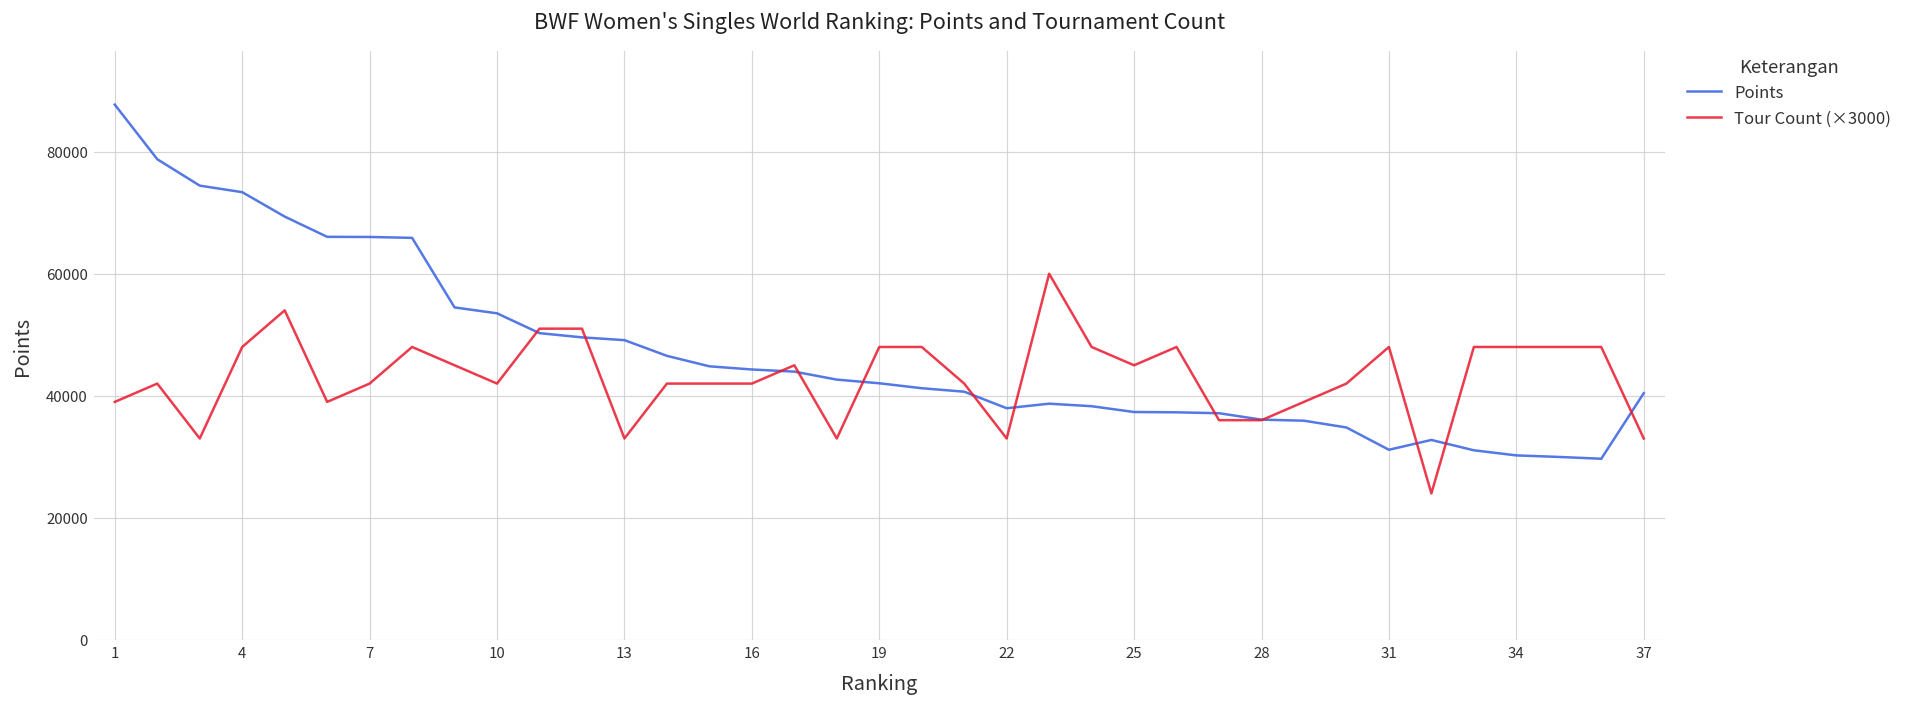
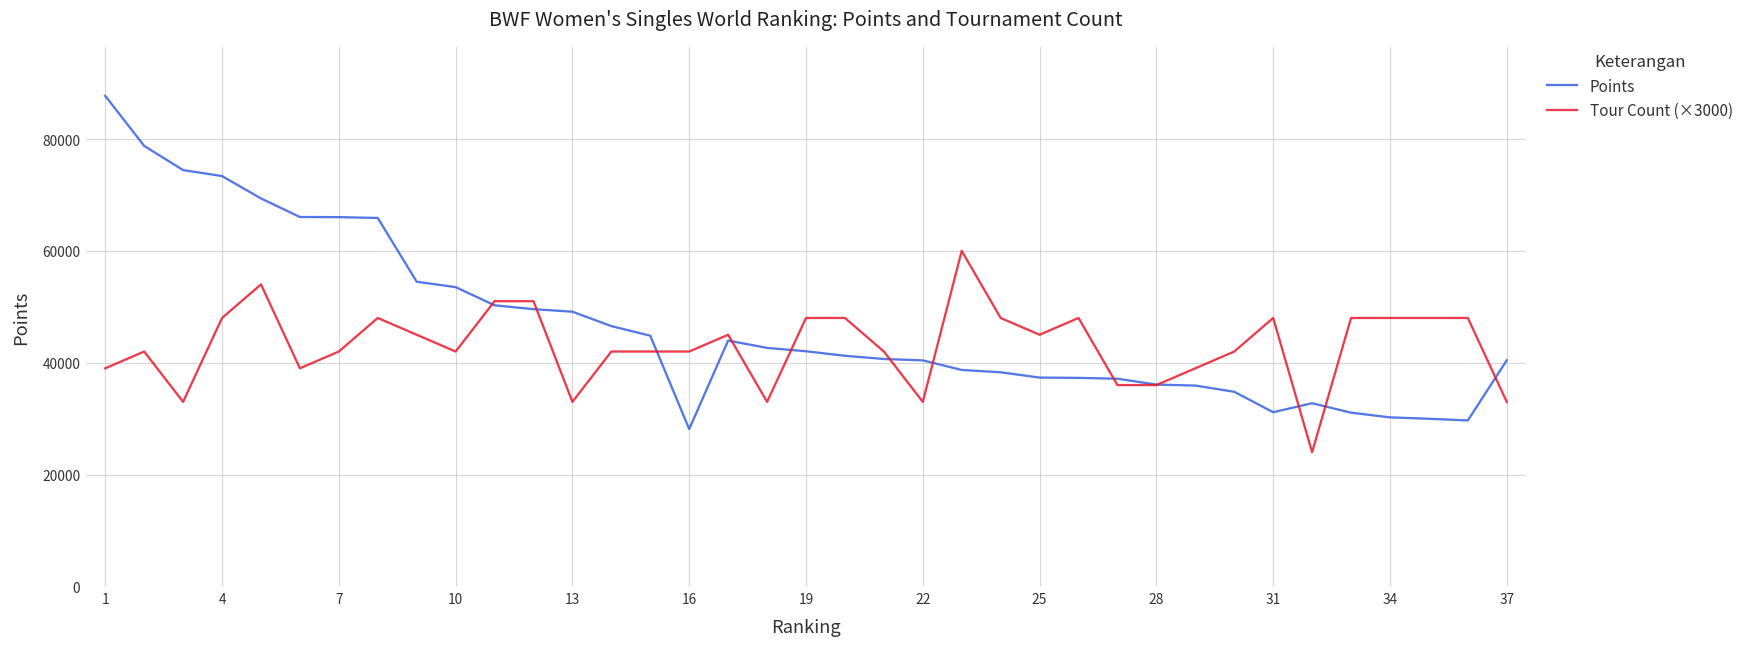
Points, 16: 44000 -> 28000
Points, 22: 38000 -> 40000
